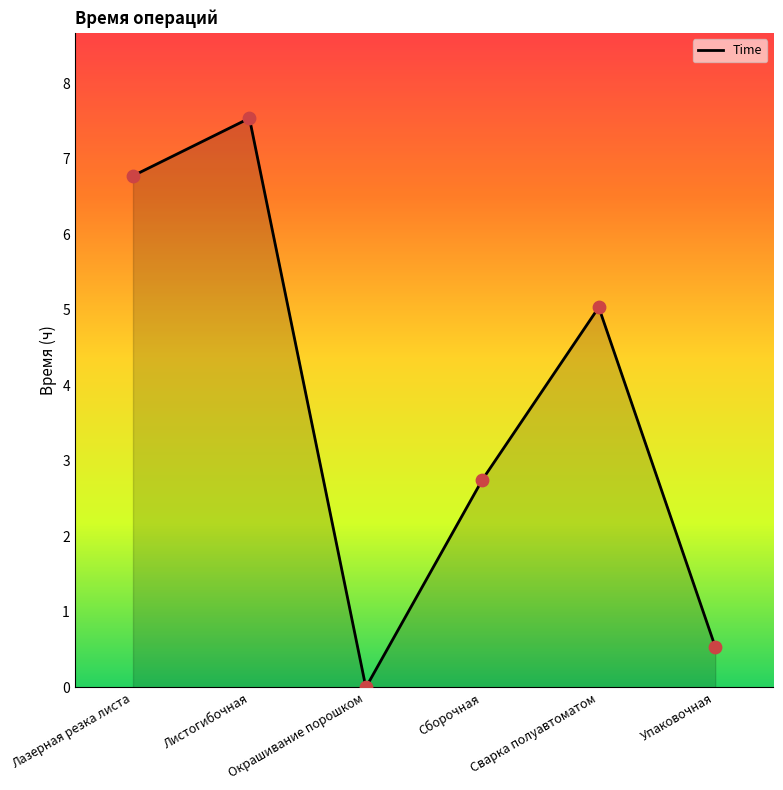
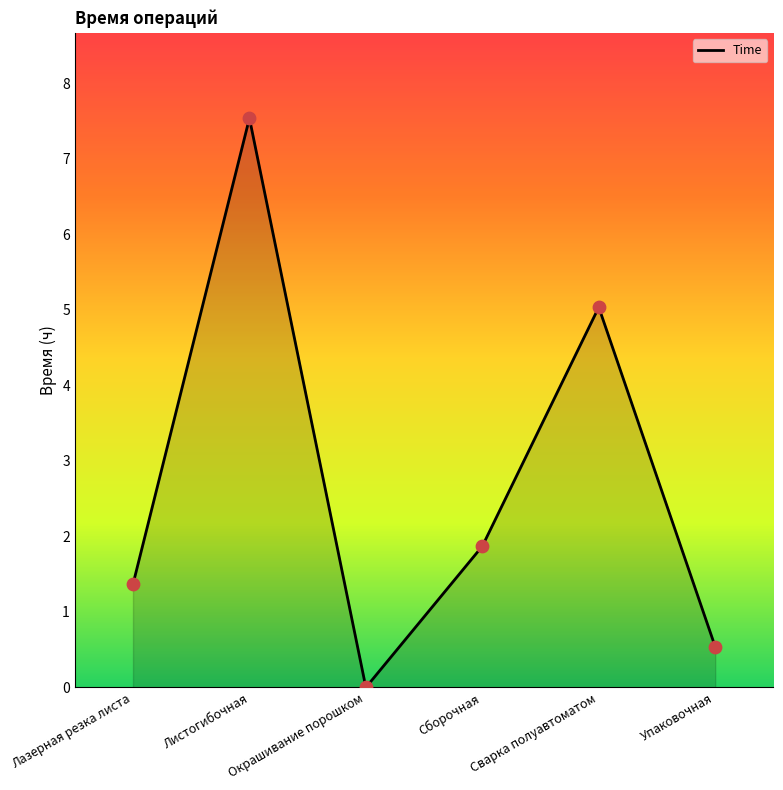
Лазерная резка листа: 6.8 -> 1.4
Сборочная: 2.8 -> 1.9
